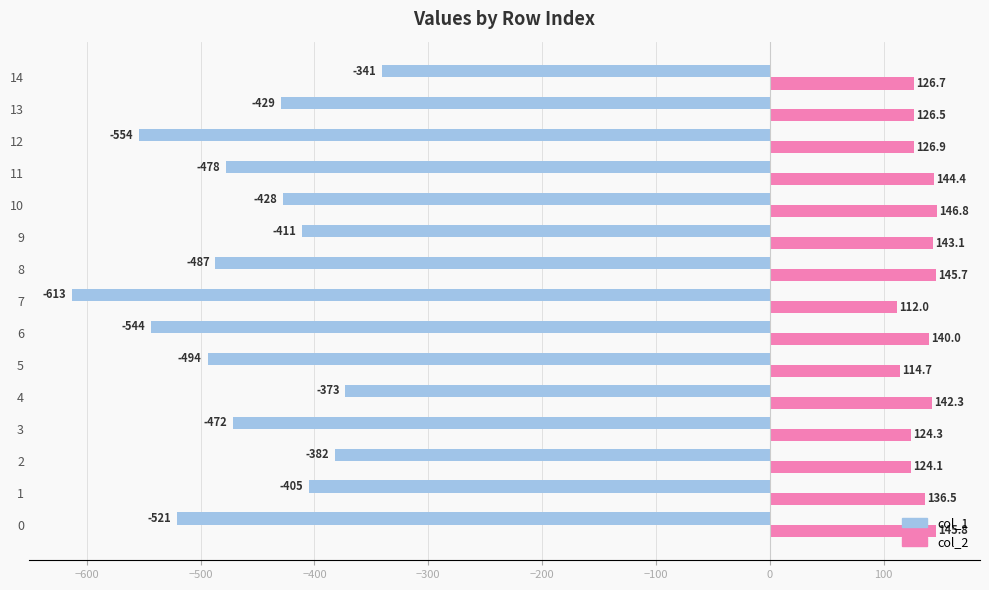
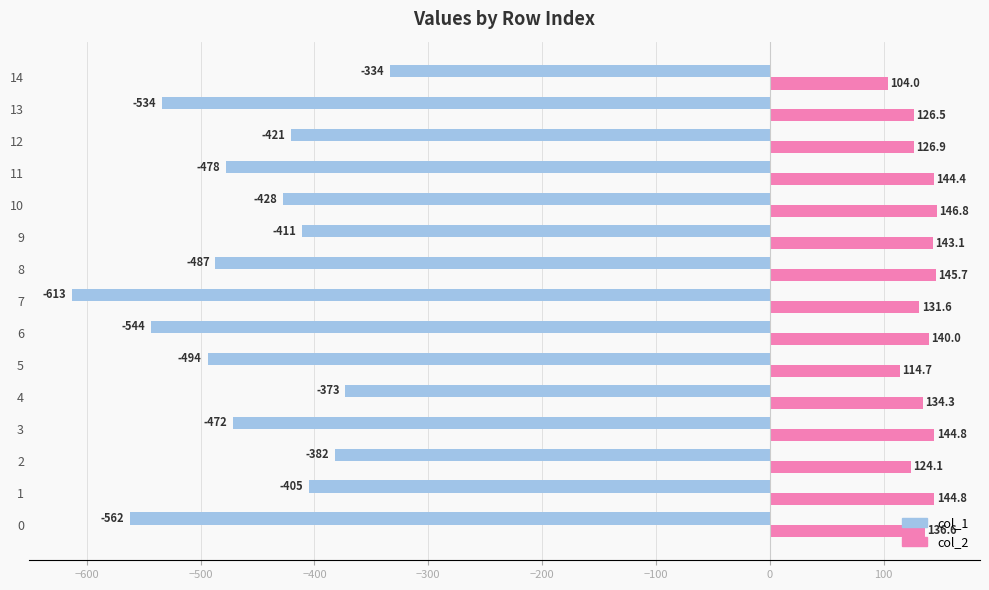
col_1, 14: -341 -> -334
col_2, 14: 126.7 -> 104.0
col_1, 13: -429 -> -534
col_1, 12: -554 -> -421
col_2, 7: 112.0 -> 131.6
col_2, 4: 142.3 -> 134.3
col_2, 3: 124.3 -> 144.8
col_2, 1: 136.5 -> 144.8
col_1, 0: -521 -> -562
col_2, 0: 145.8 -> 136.6
